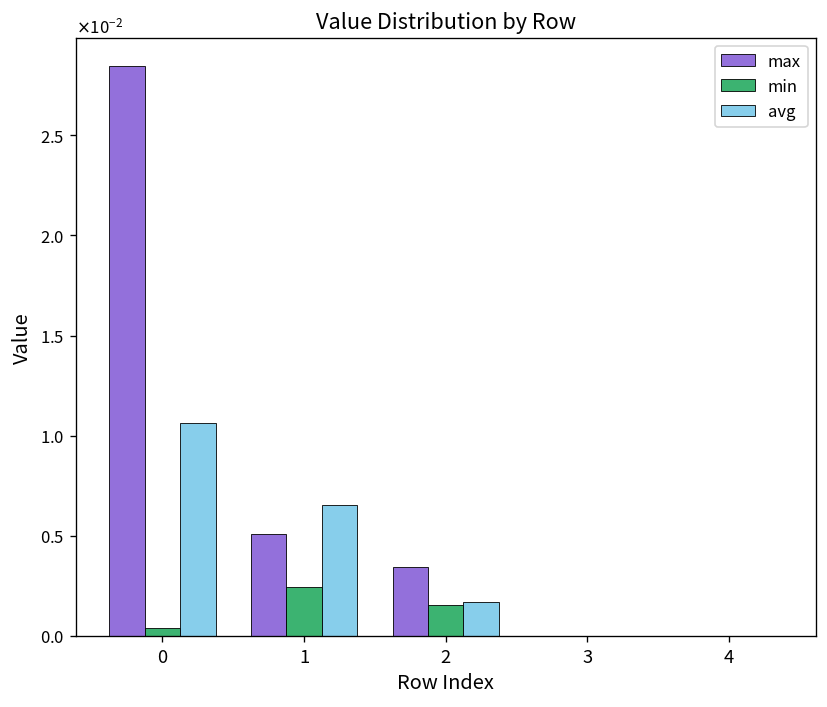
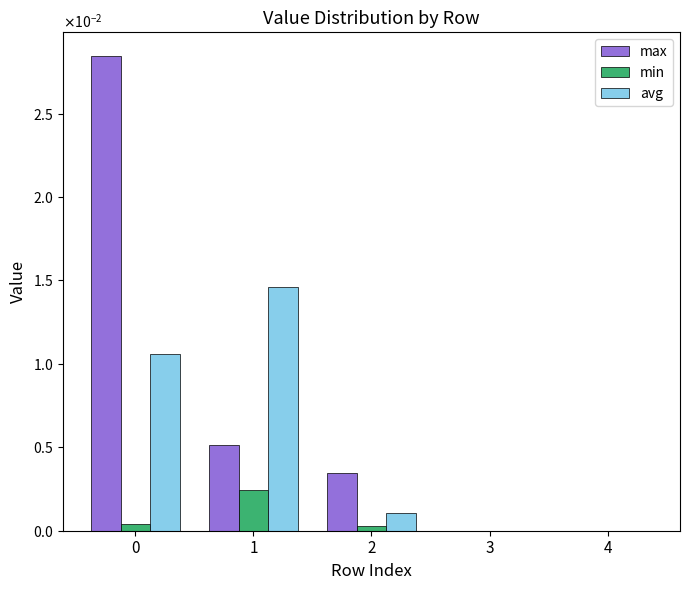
avg, 1: 0.0066 -> 0.0146
min, 2: 0.0016 -> 0.0003
avg, 2: 0.0017 -> 0.0011
